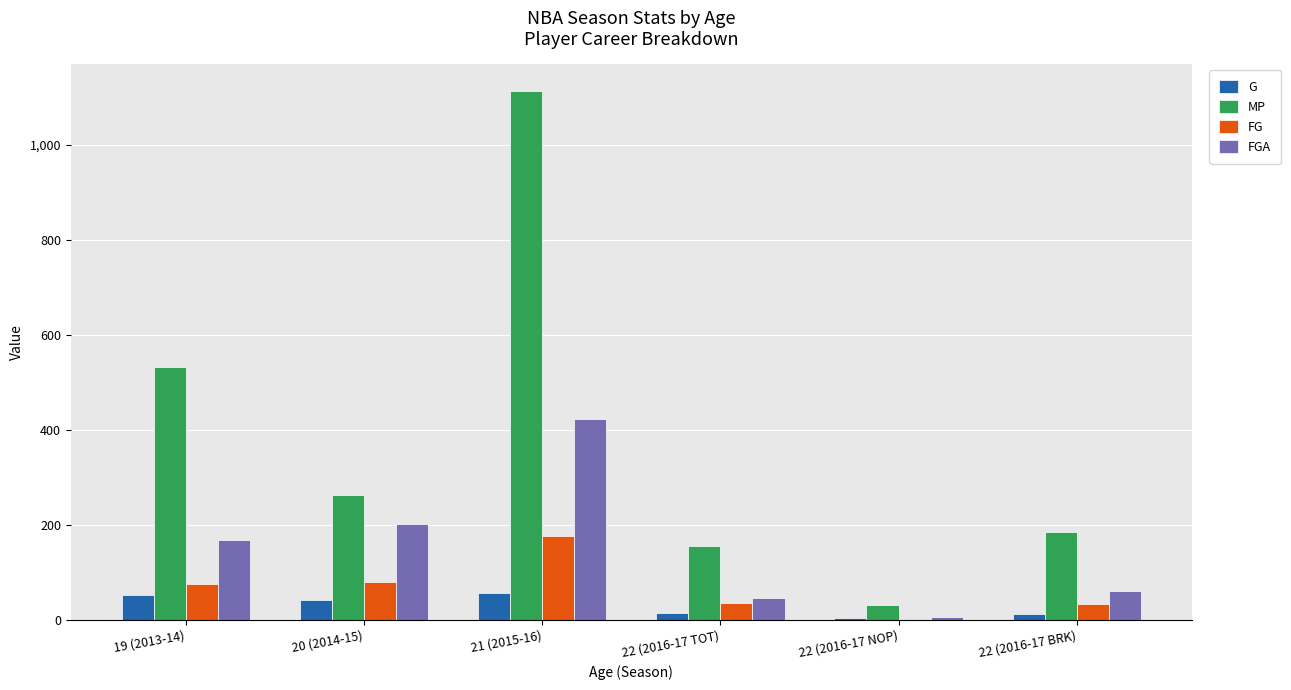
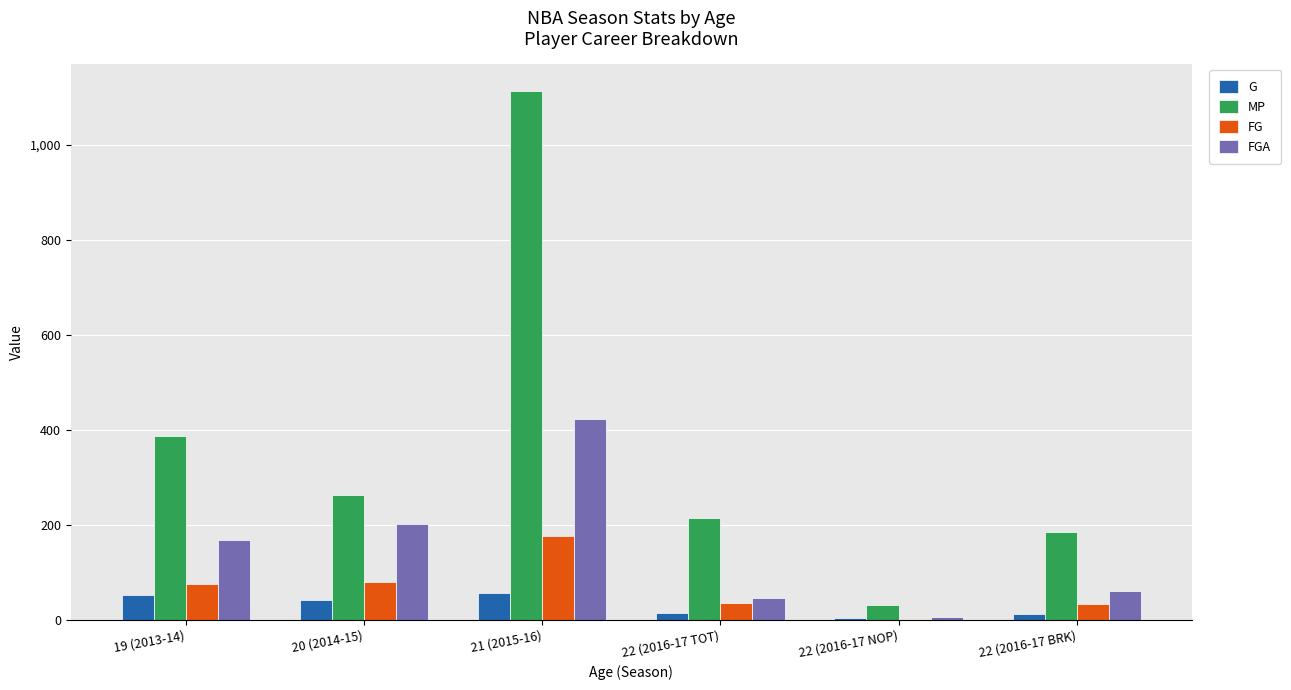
MP, 19 (2013-14): 530 -> 390
MP, 22 (2016-17 TOT): 160 -> 210
